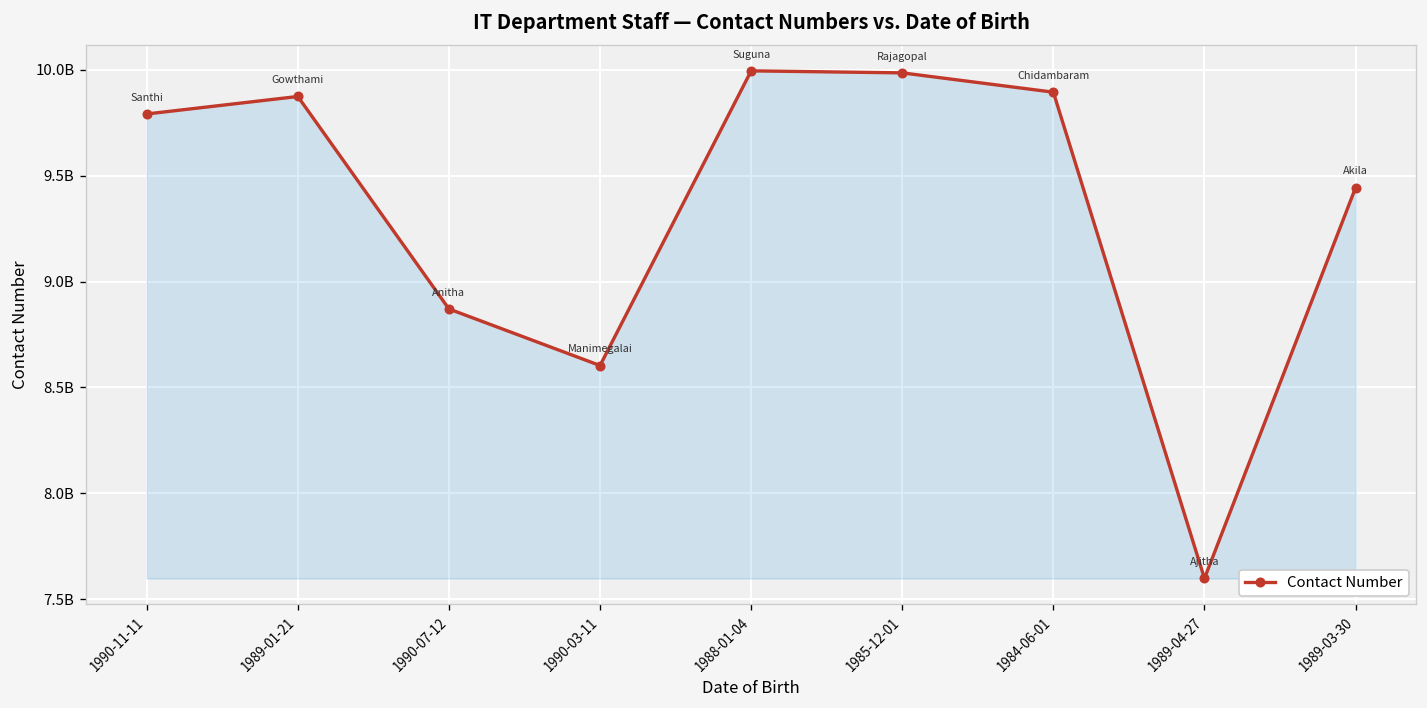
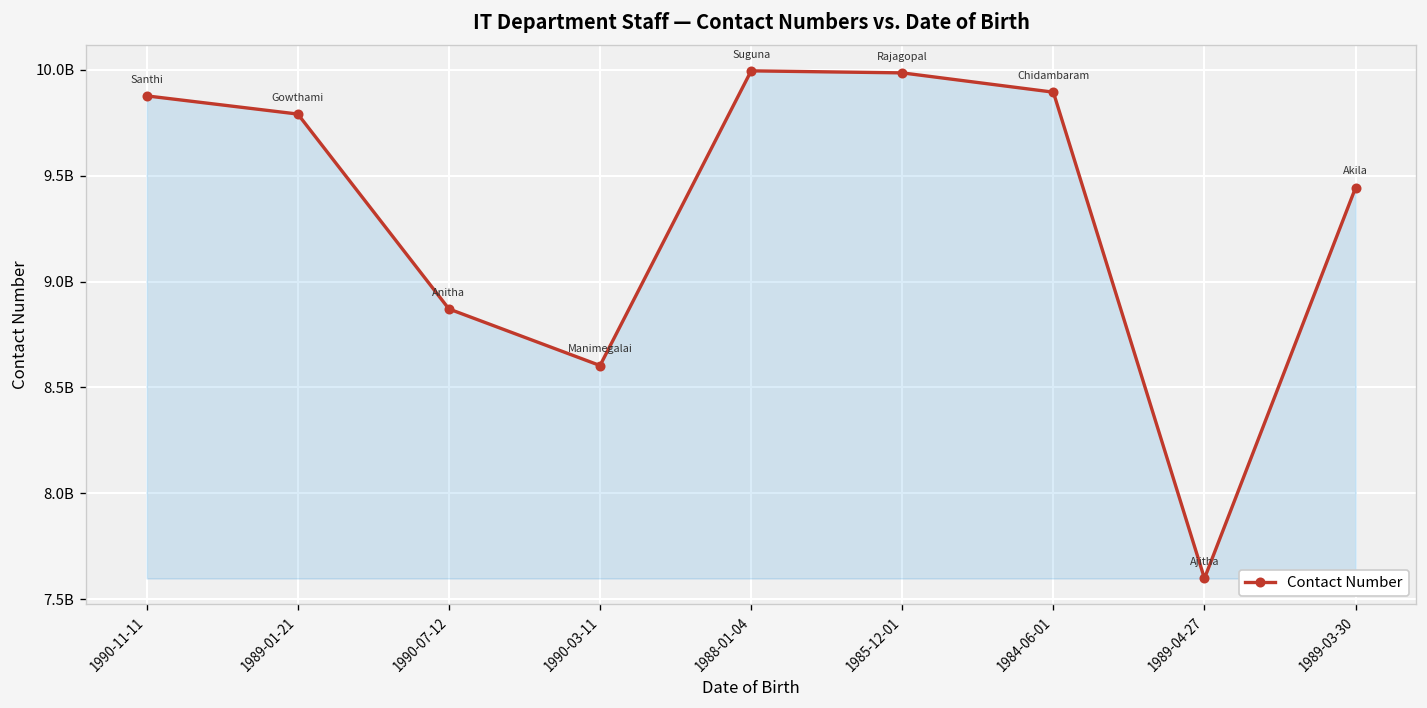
1990-11-11: 9790000000 -> 9880000000
1989-01-21: 9870000000 -> 9790000000
